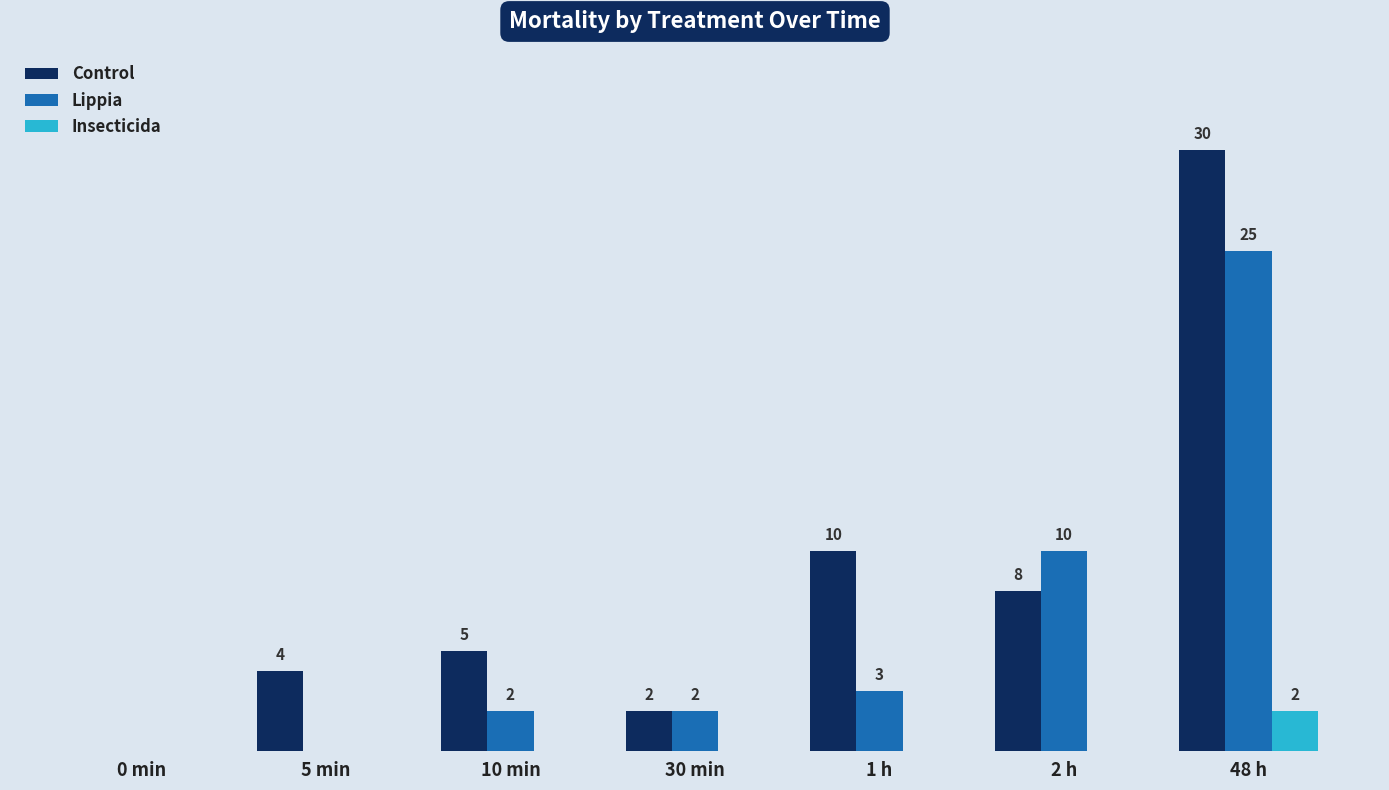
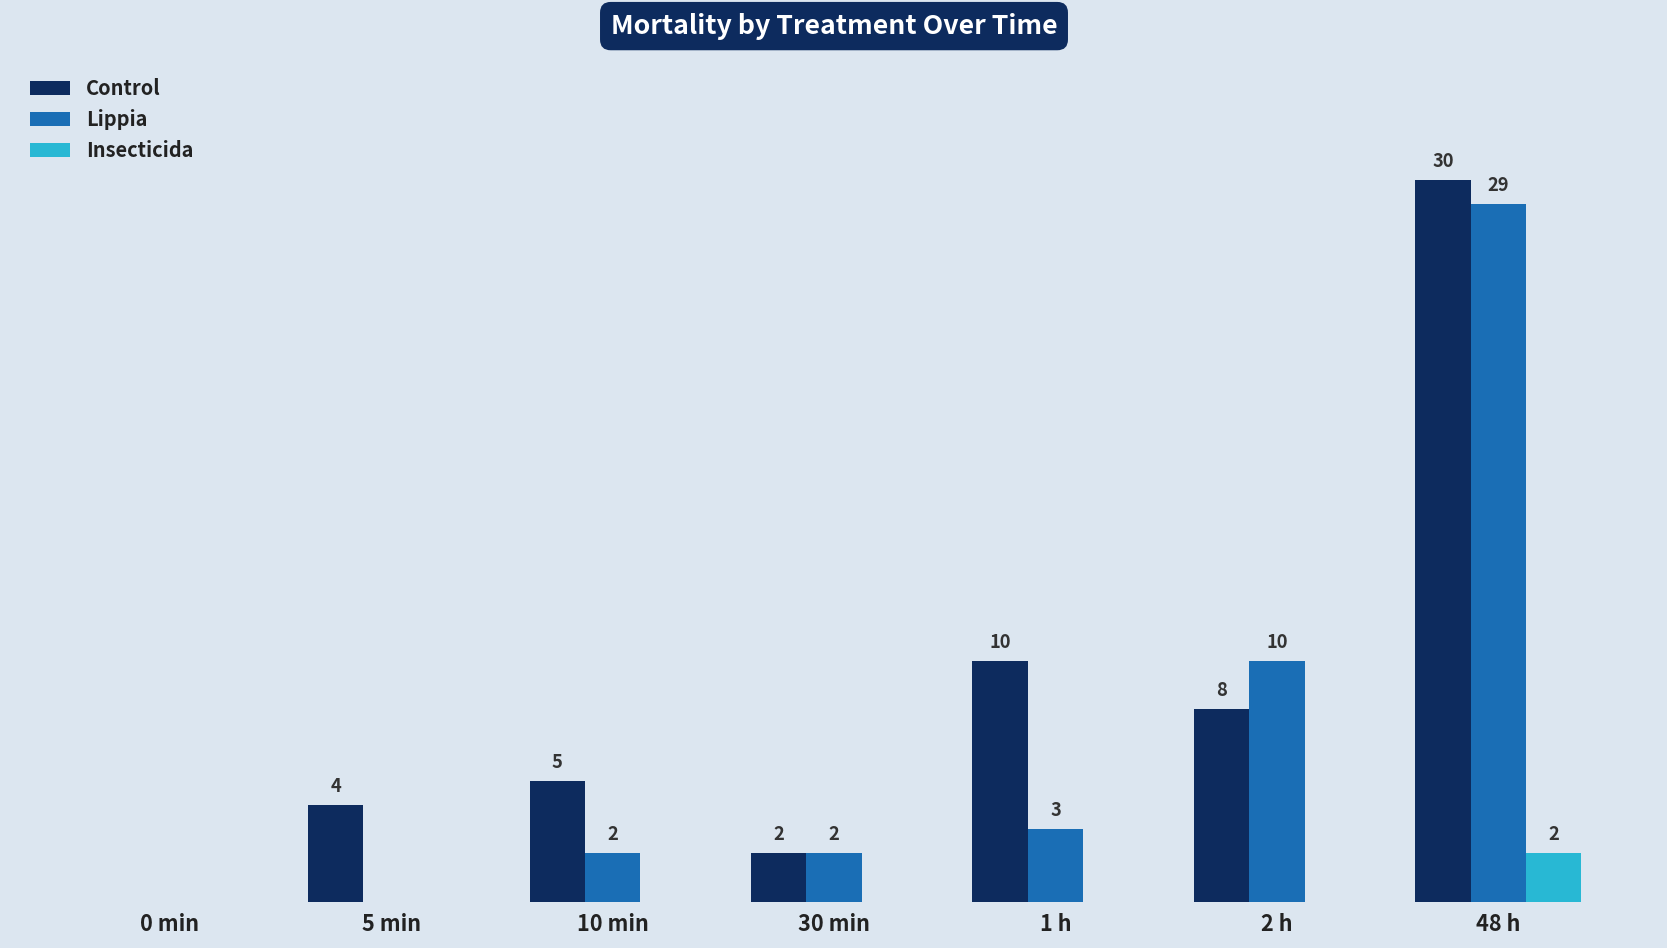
Lippia, 48 h: 25 -> 29
